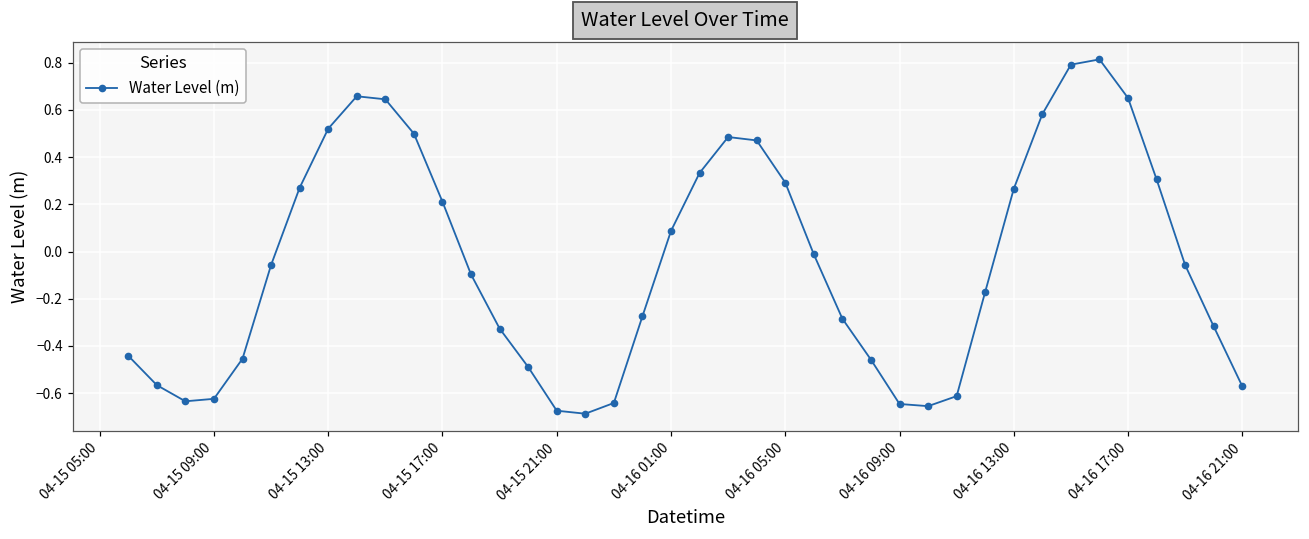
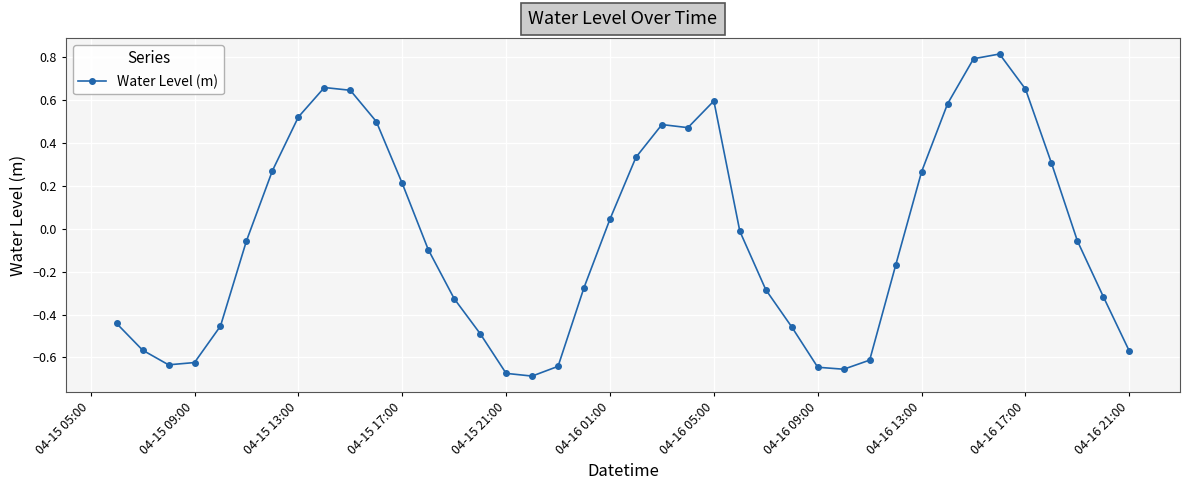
04-16 01:00: 0.09 -> 0.04
04-16 05:00: 0.29 -> 0.60
